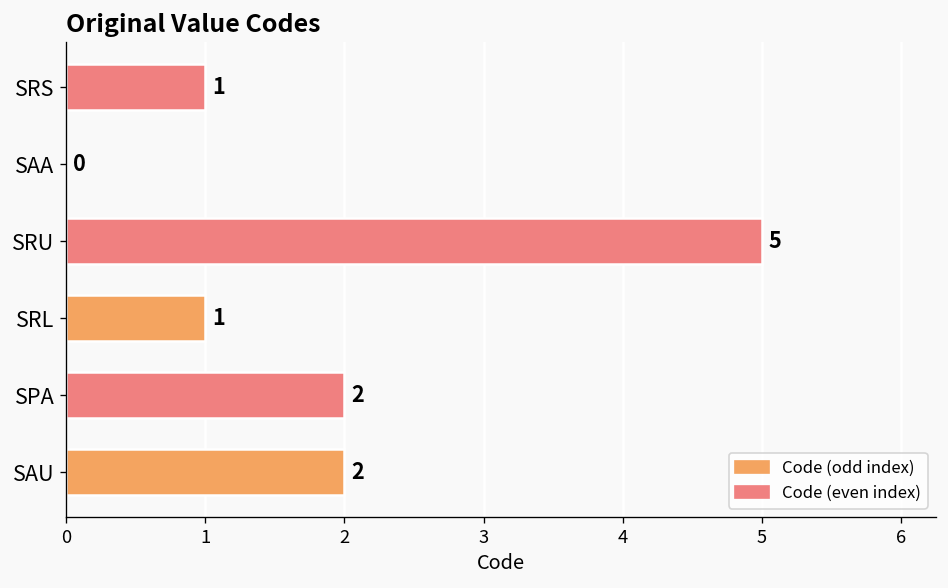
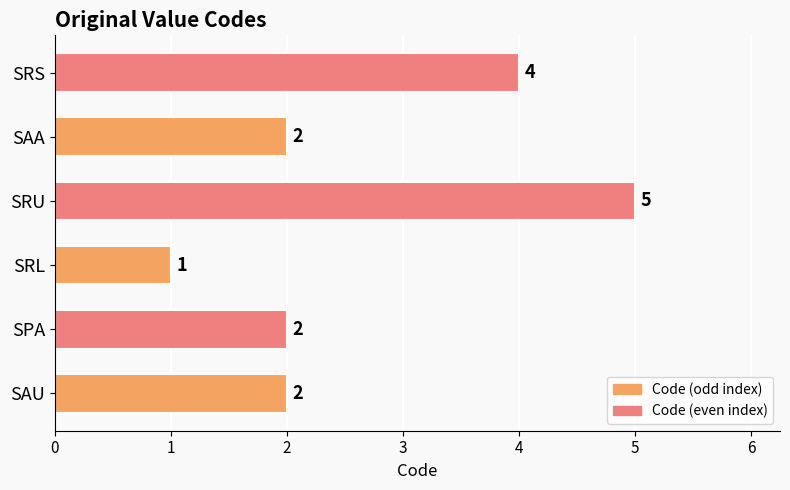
SRS: 1 -> 4
SAA: 0 -> 2
